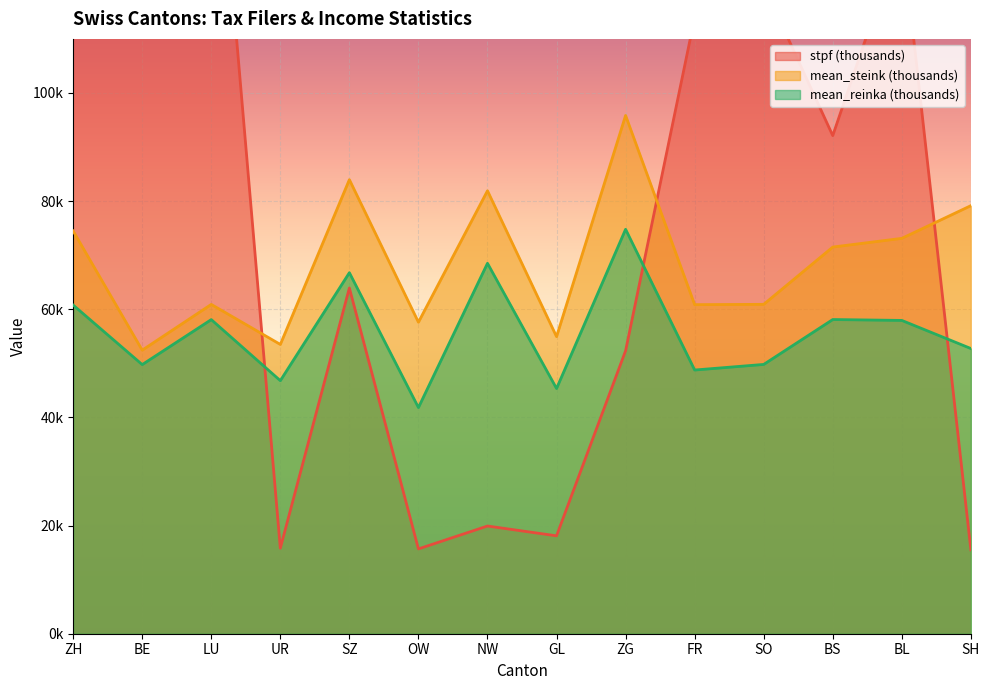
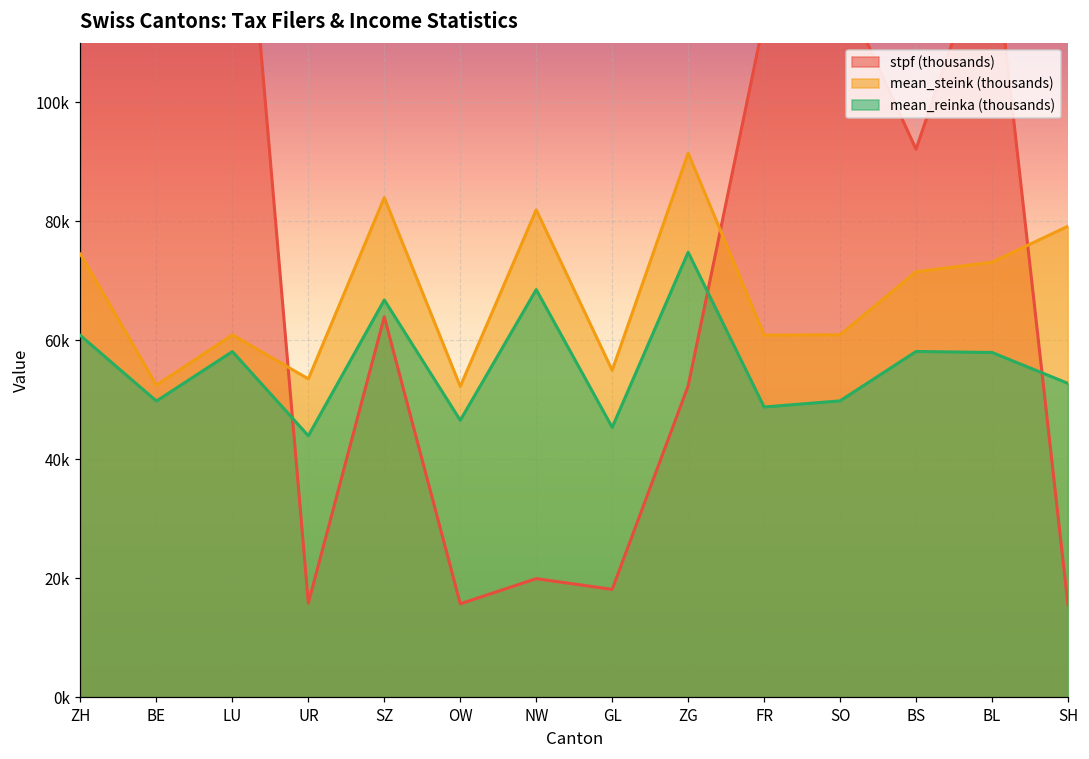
mean_reinka (thousands), UR: 47000 -> 44000
mean_steink (thousands), OW: 58000 -> 52000
mean_reinka (thousands), OW: 42000 -> 47000
mean_steink (thousands), ZG: 96000 -> 91000
